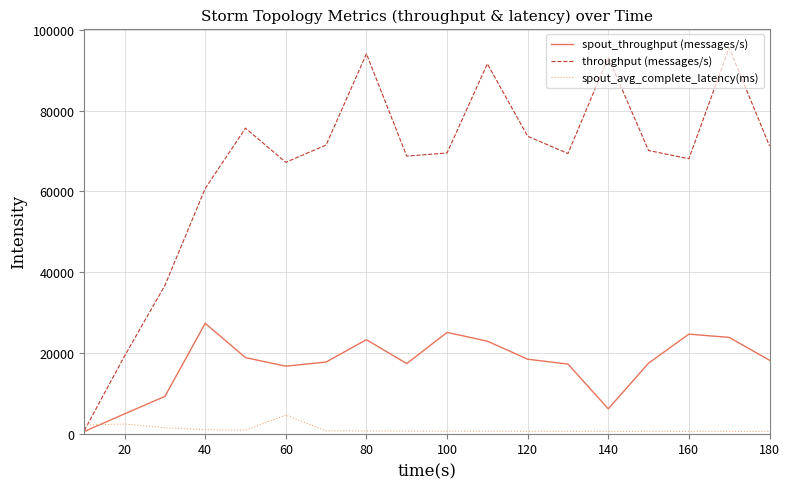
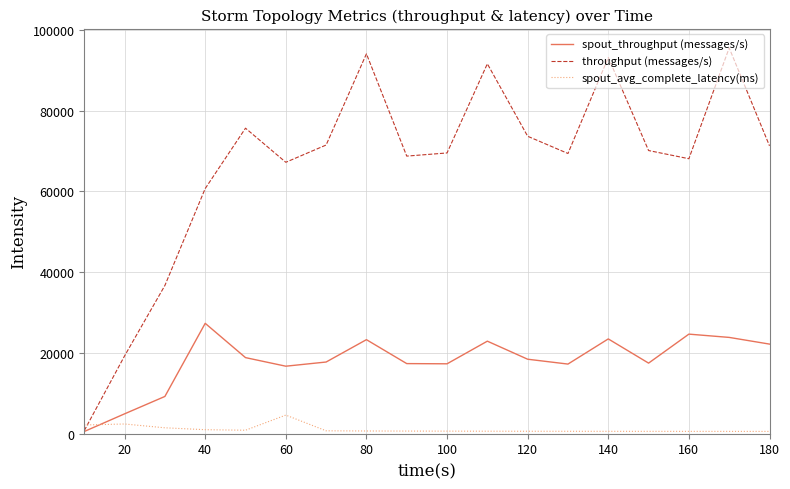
spout_throughput (messages/s), 100: 25000 -> 17000
spout_throughput (messages/s), 140: 6000 -> 23000
spout_throughput (messages/s), 180: 18000 -> 22000
